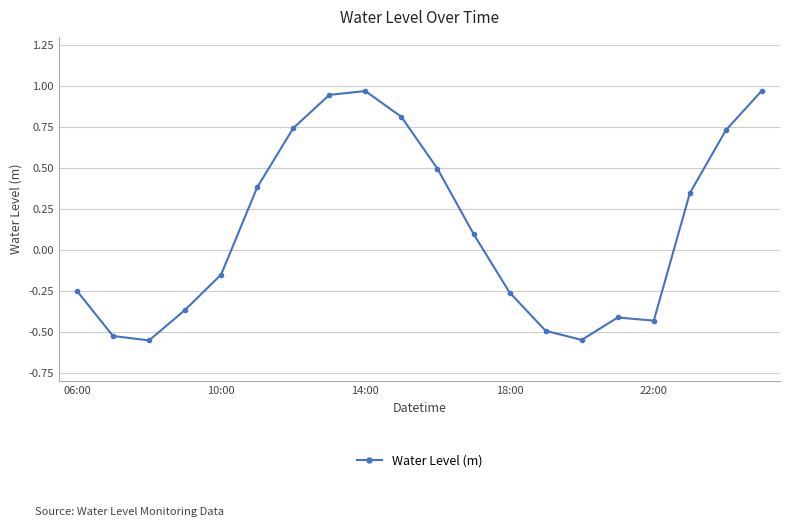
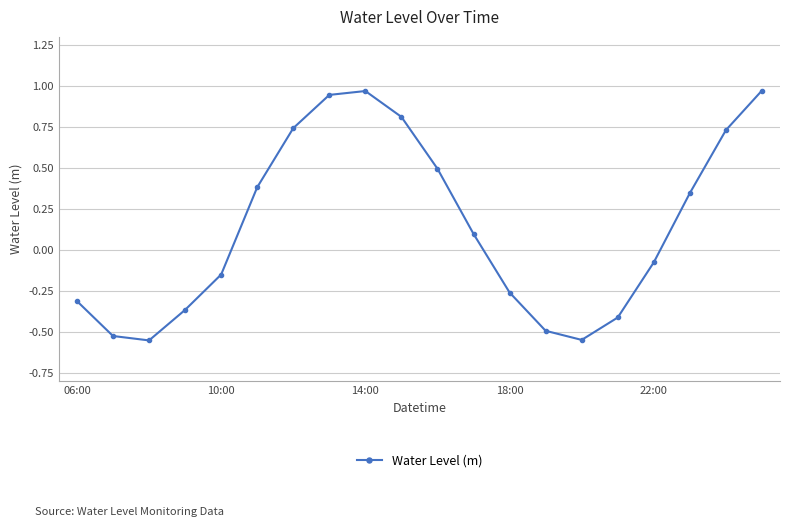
06:00: -0.25 -> -0.31
22:00: -0.43 -> -0.07
